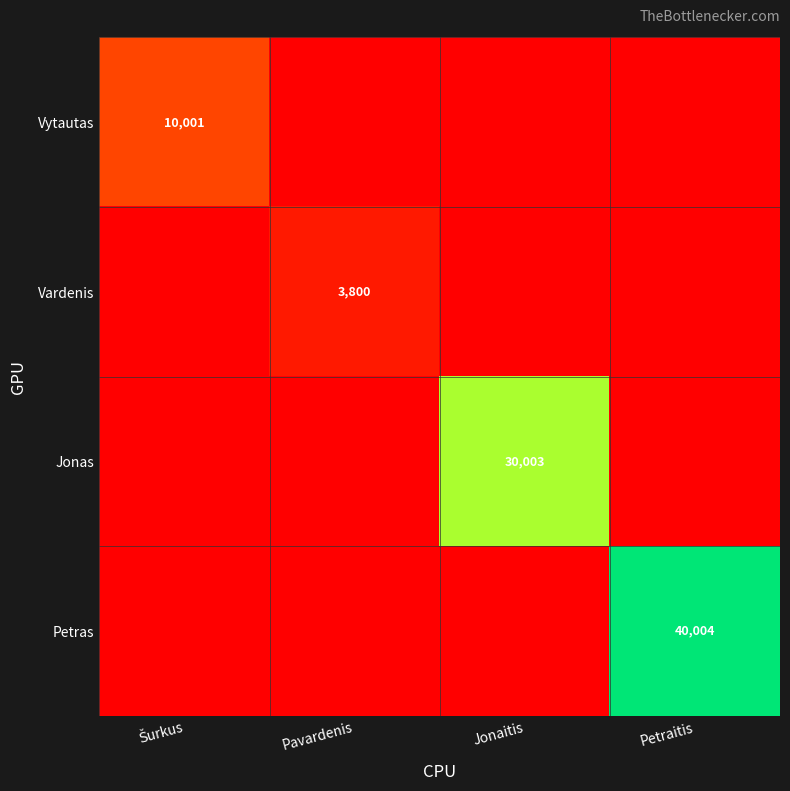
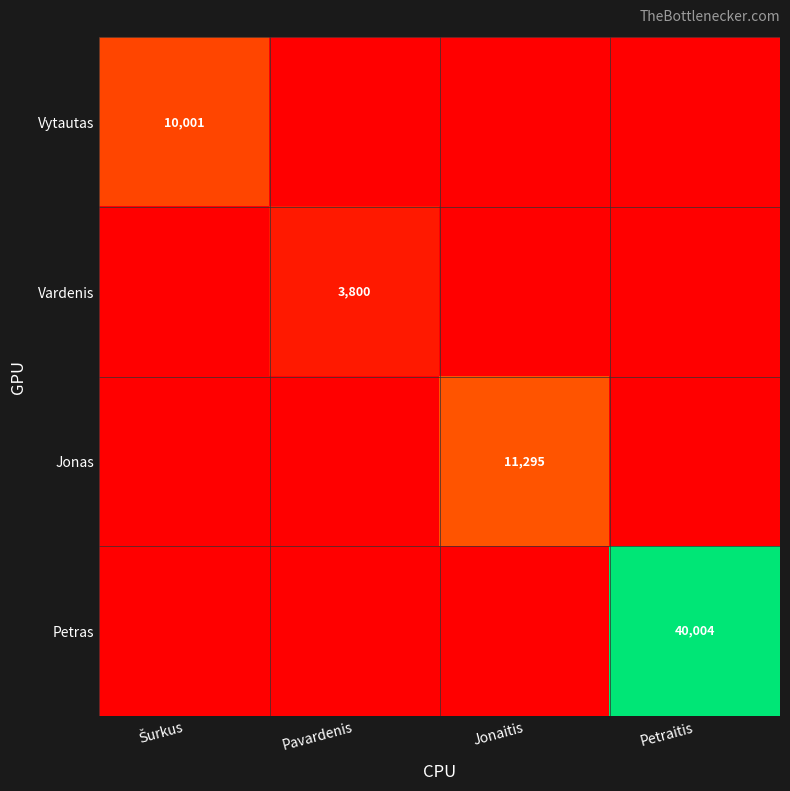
Jonas, Jonaitis: 30,003 -> 11,295
